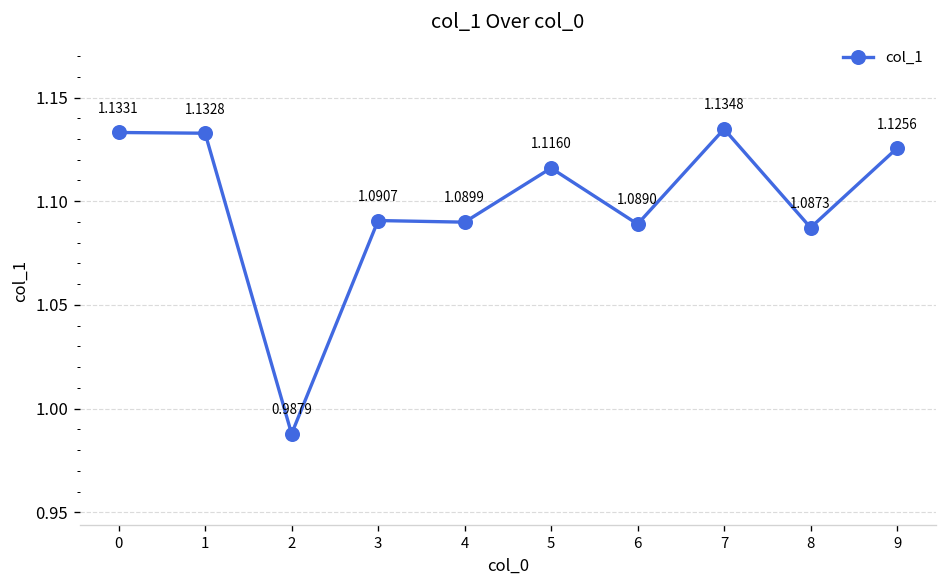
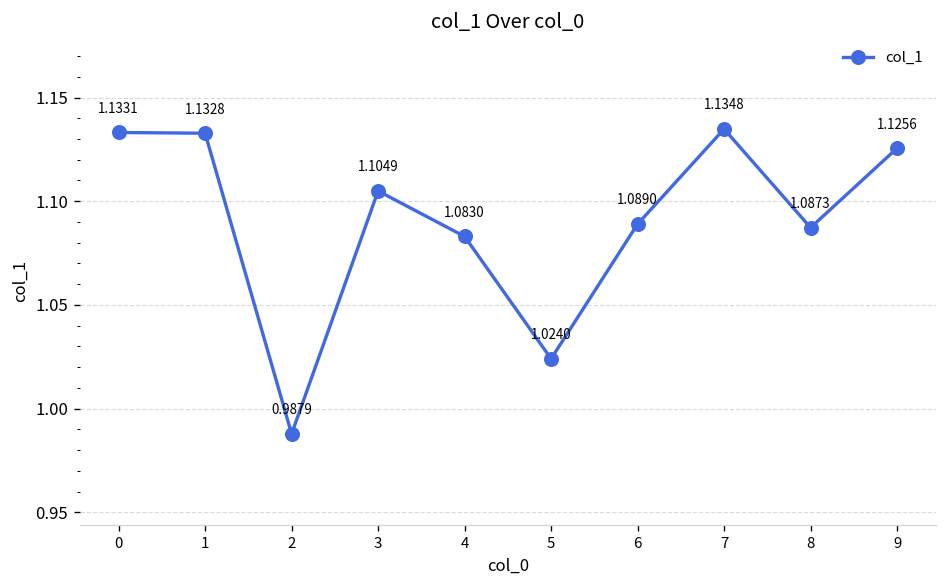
3: 1.0907 -> 1.1049
4: 1.0899 -> 1.0830
5: 1.1160 -> 1.0240
